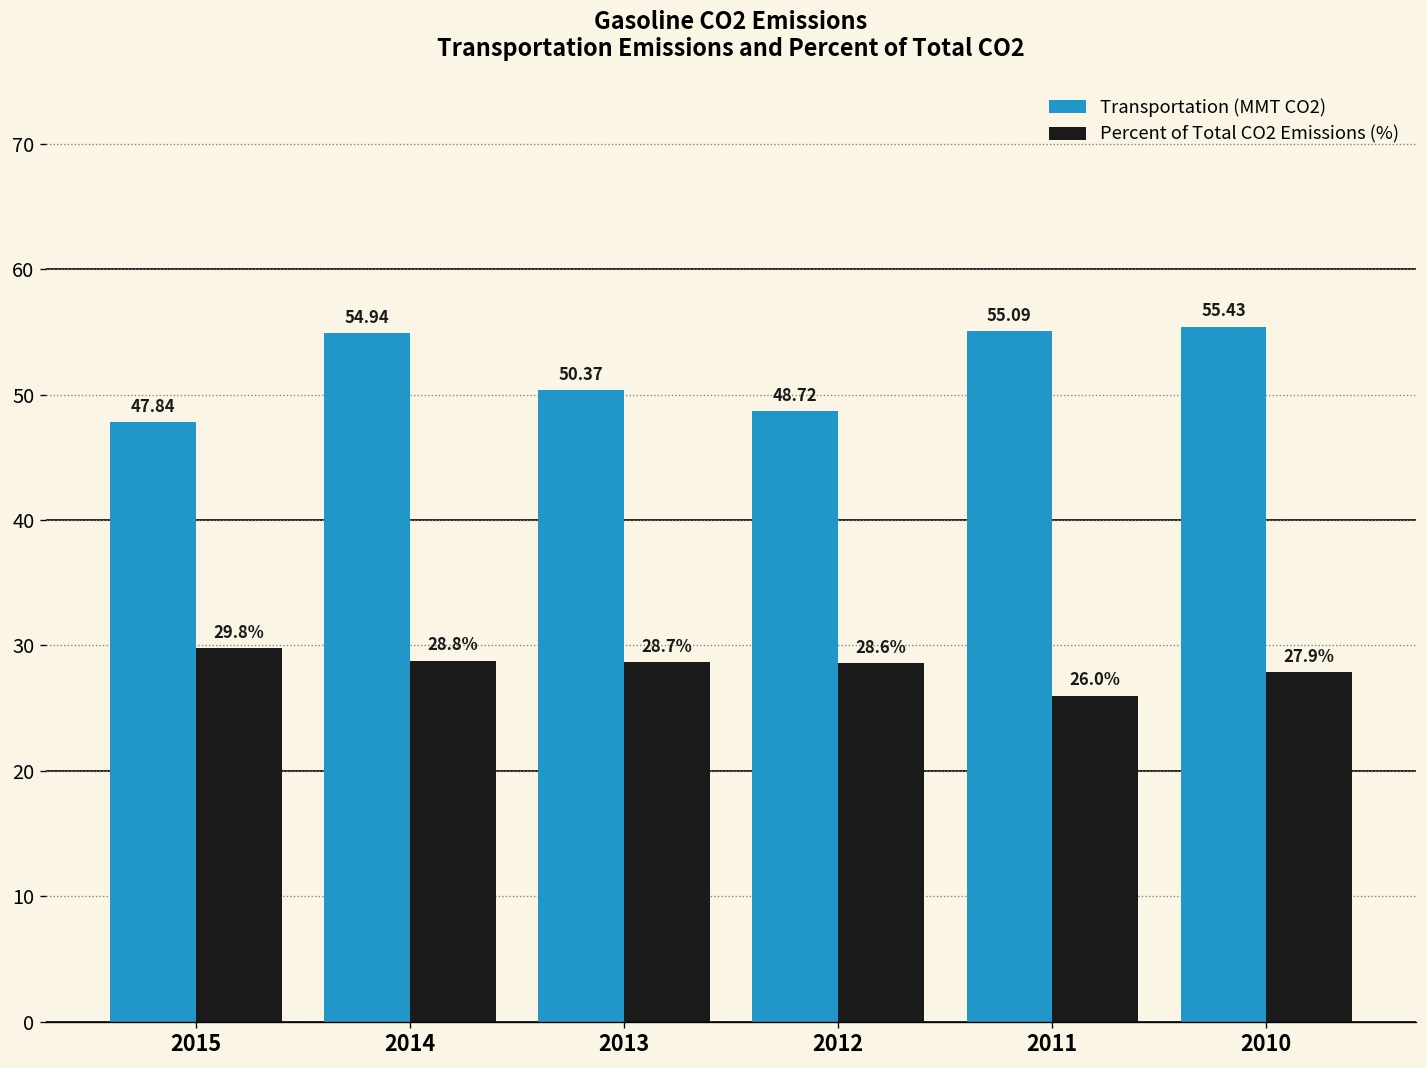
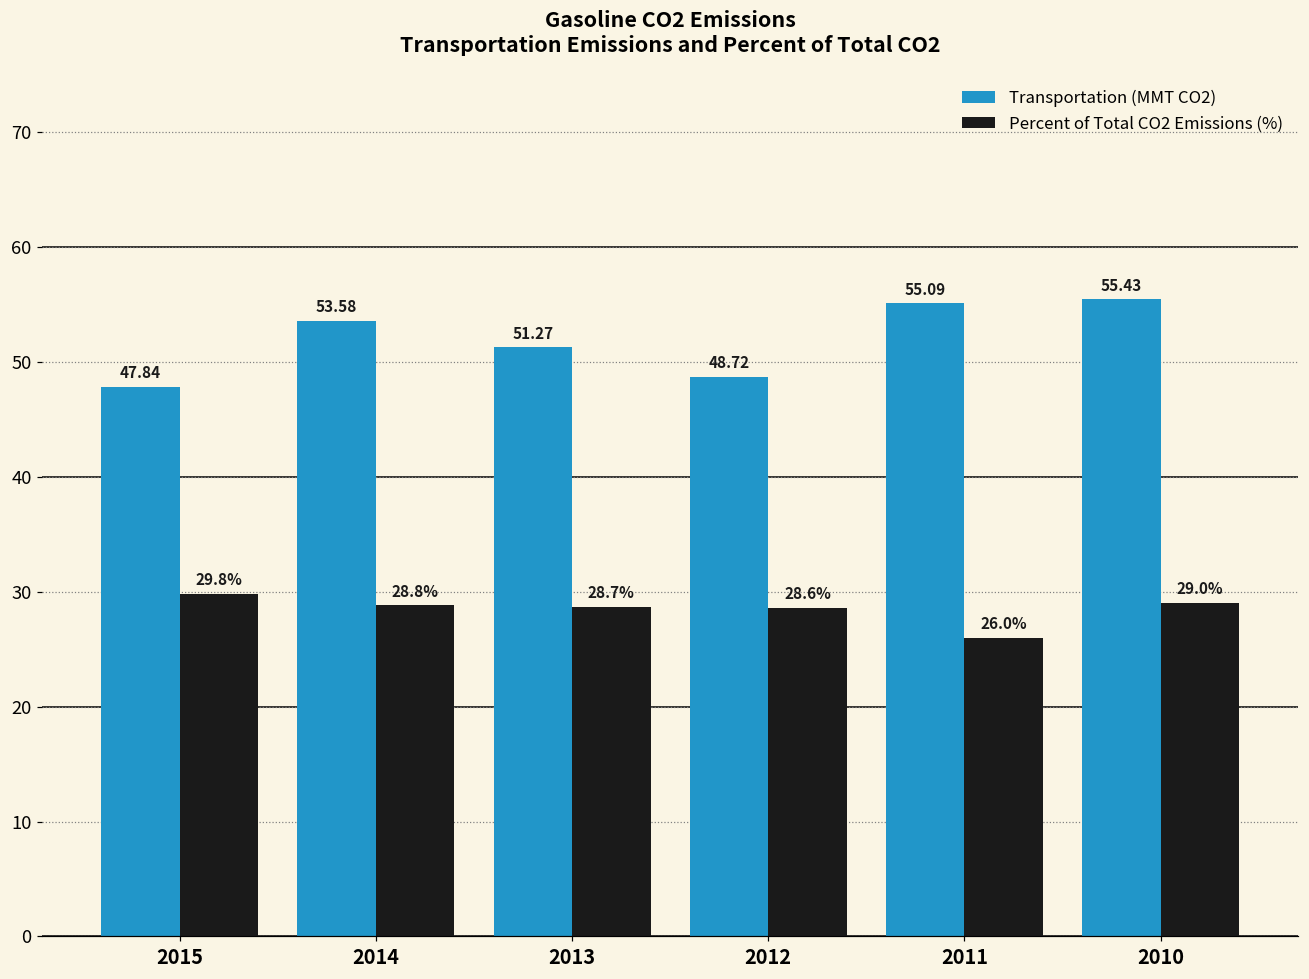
Transportation (MMT CO2), 2014: 54.94 -> 53.58
Transportation (MMT CO2), 2013: 50.37 -> 51.27
Percent of Total CO2 Emissions (%), 2010: 27.9% -> 29.0%
